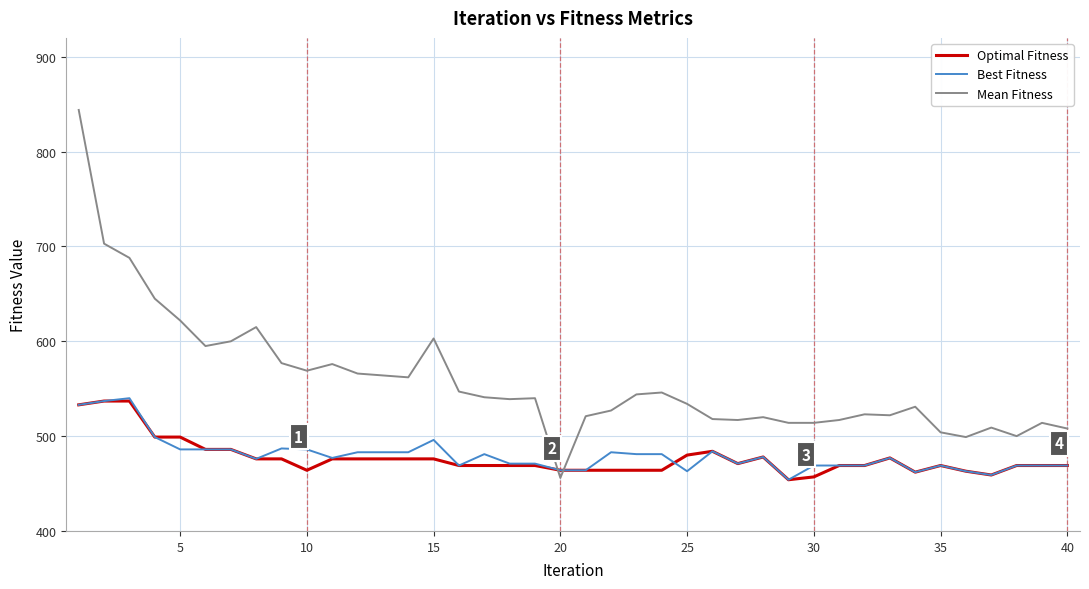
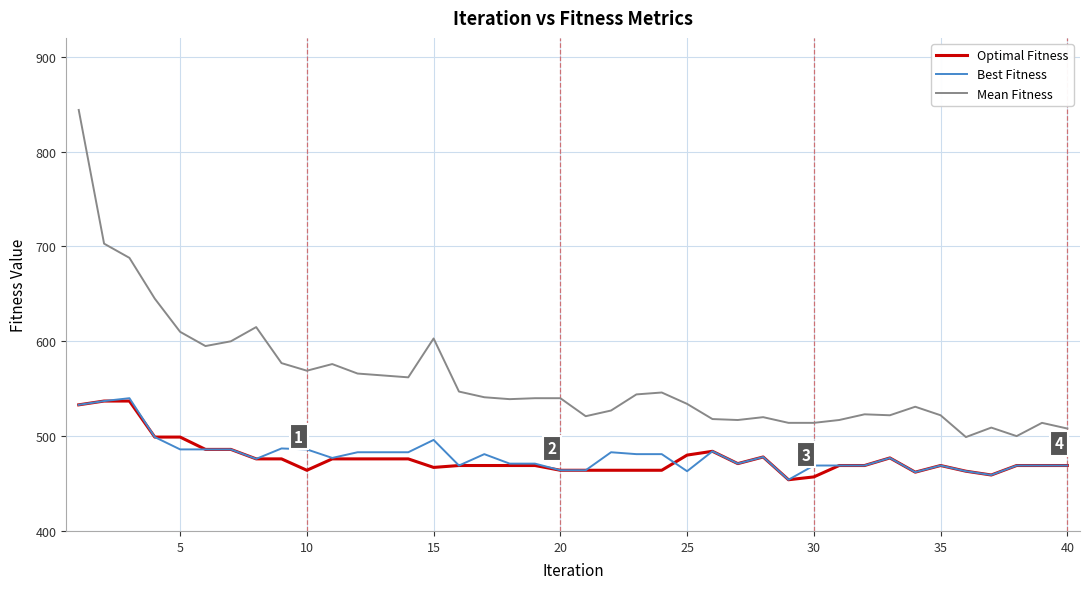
Mean Fitness, 5: 620 -> 610
Optimal Fitness, 15: 480 -> 470
Mean Fitness, 20: 460 -> 540
Mean Fitness, 35: 500 -> 520
